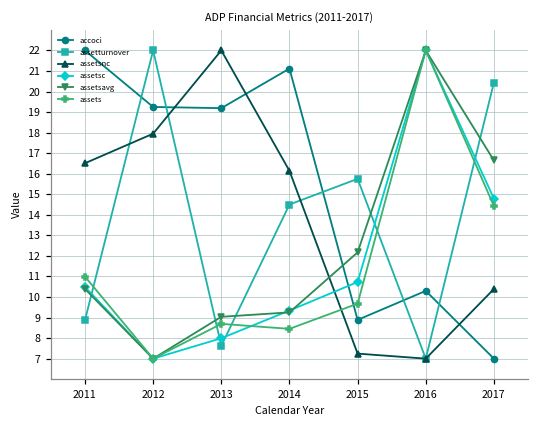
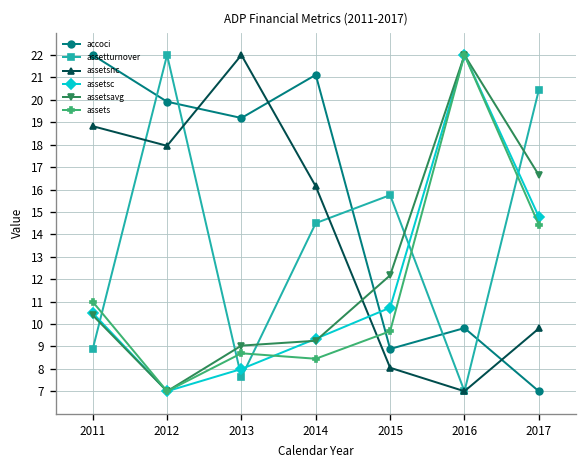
assetsnc, 2011: 16.5 -> 18.8
accoci, 2012: 19.2 -> 19.9
assetsnc, 2015: 7.2 -> 8.0
accoci, 2016: 10.3 -> 9.8
assetsnc, 2017: 10.4 -> 9.8
